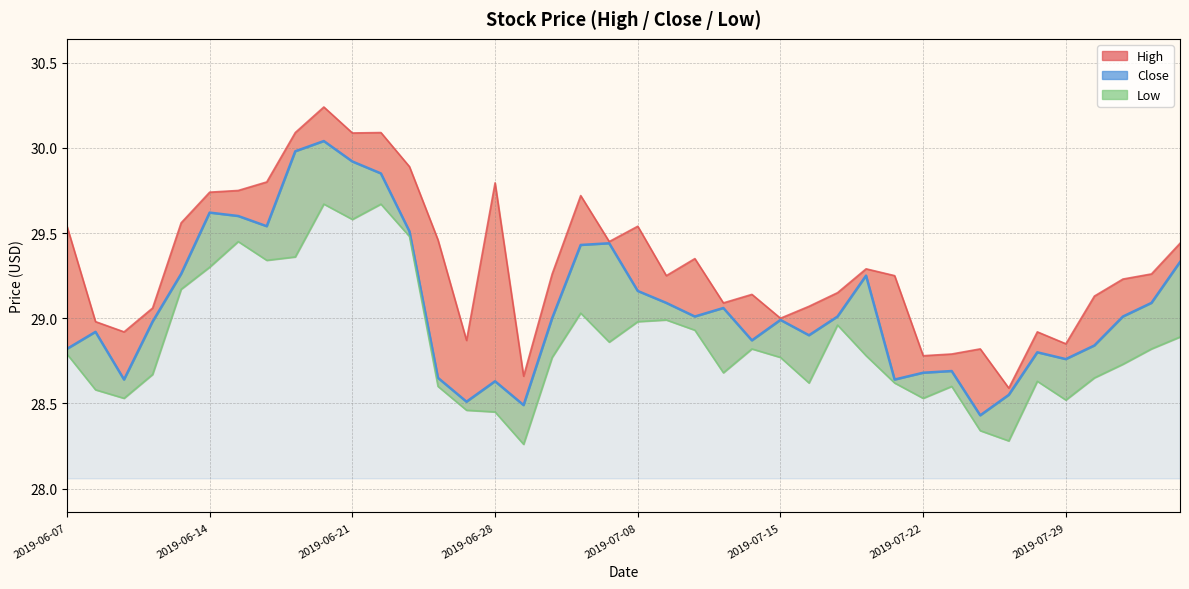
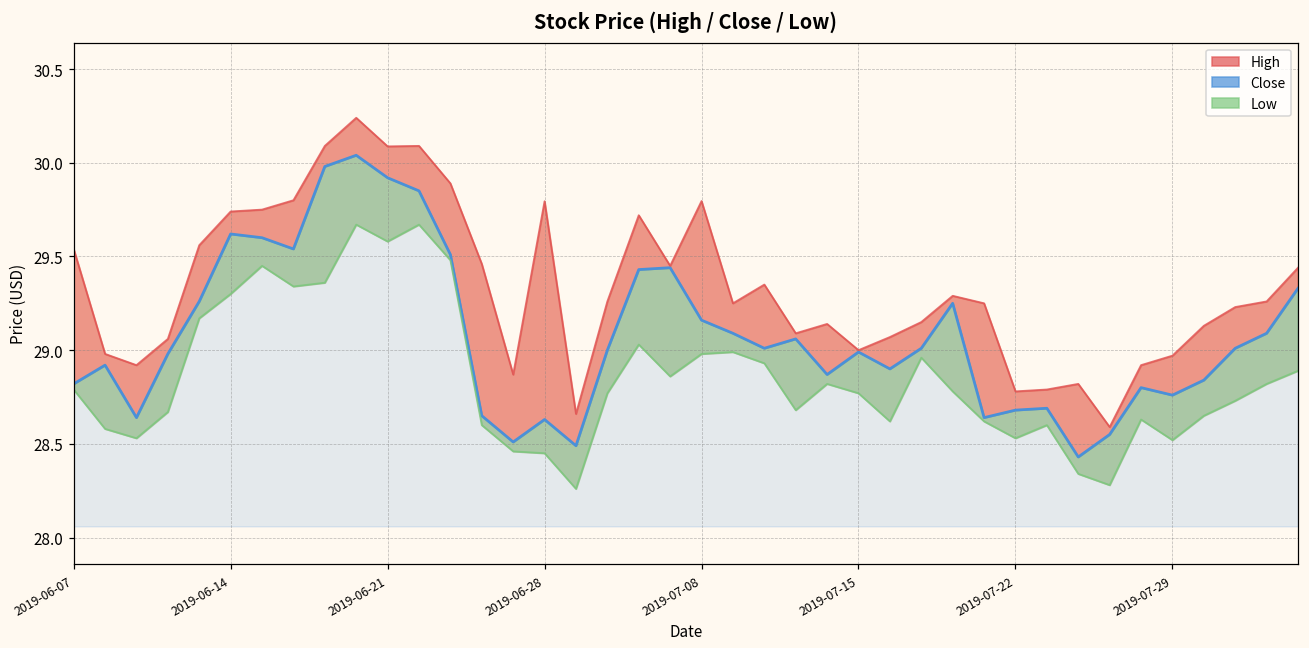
High, 2019-07-08: 29.54 -> 29.80
High, 2019-07-29: 28.85 -> 28.97
